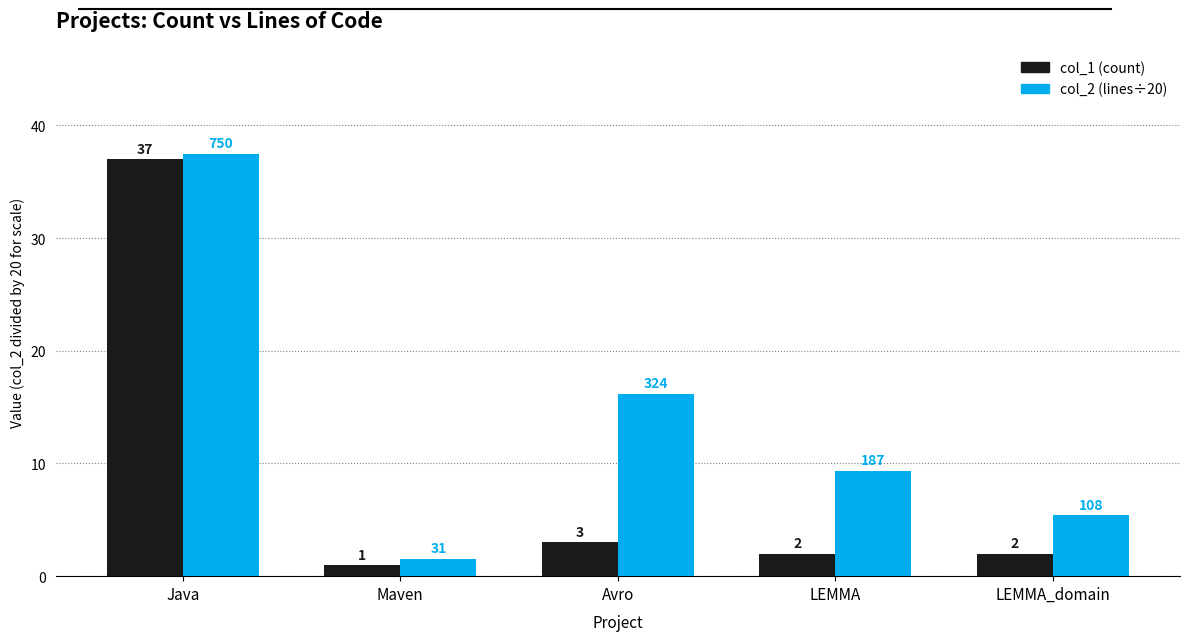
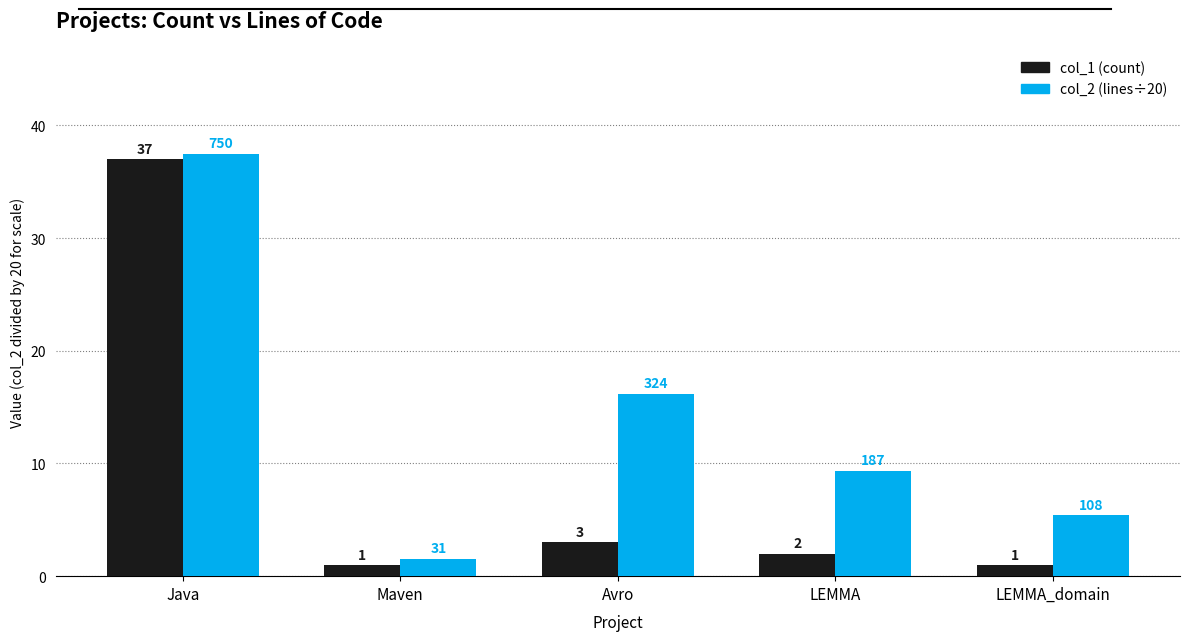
col_1 (count), LEMMA_domain: 2 -> 1
